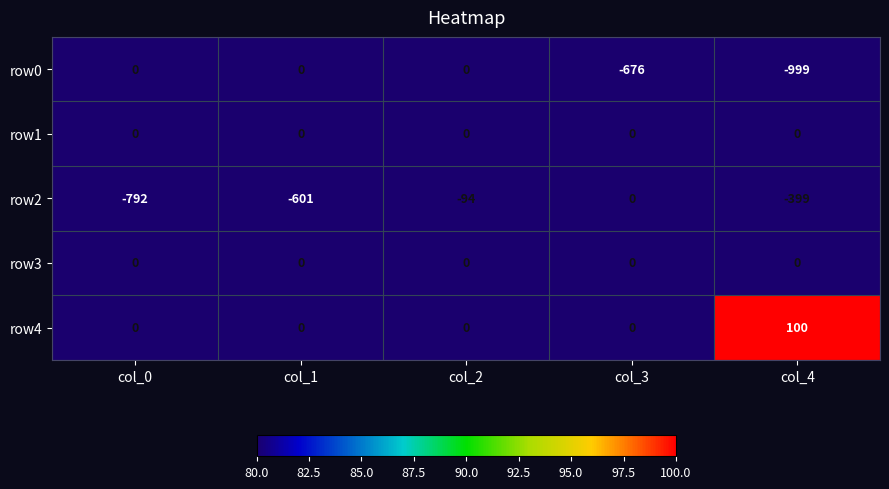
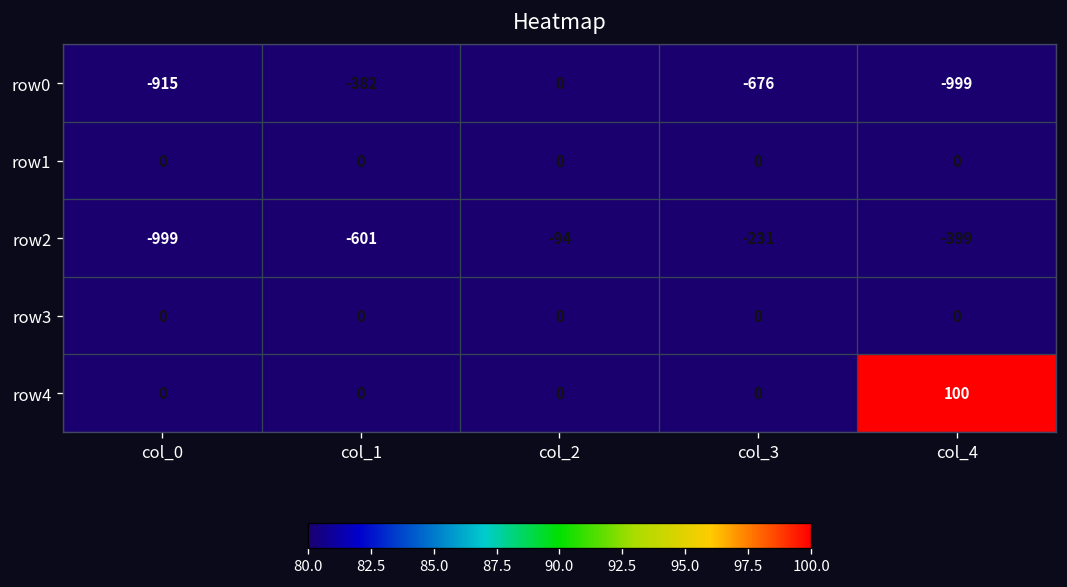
row0, col_0: 0 -> -915
row0, col_1: 0 -> -382
row2, col_0: -792 -> -999
row2, col_3: 0 -> -231
